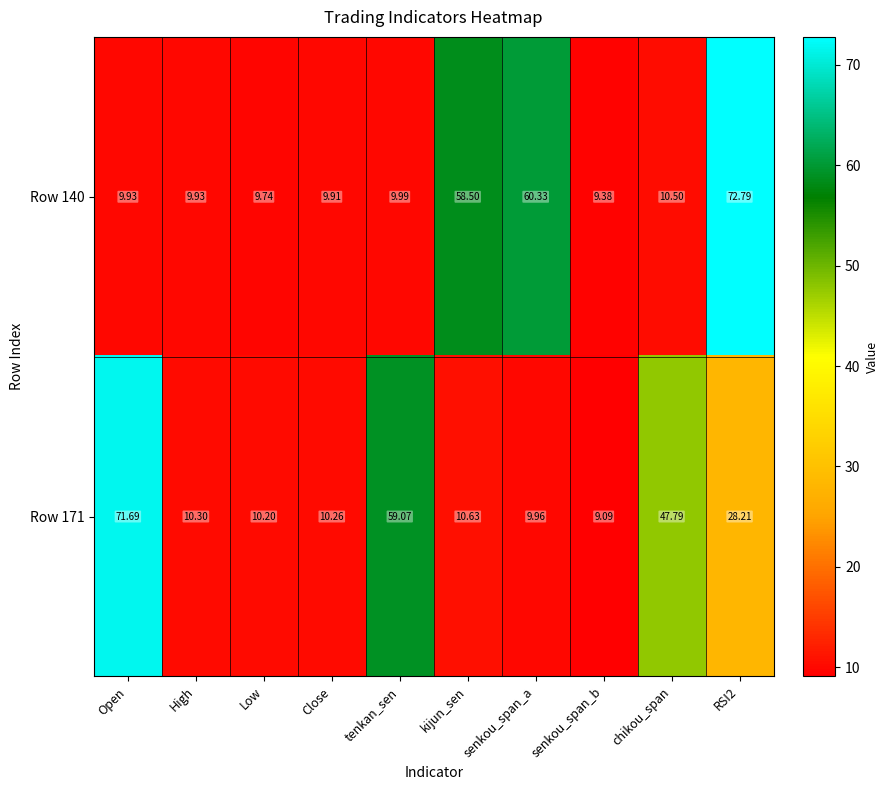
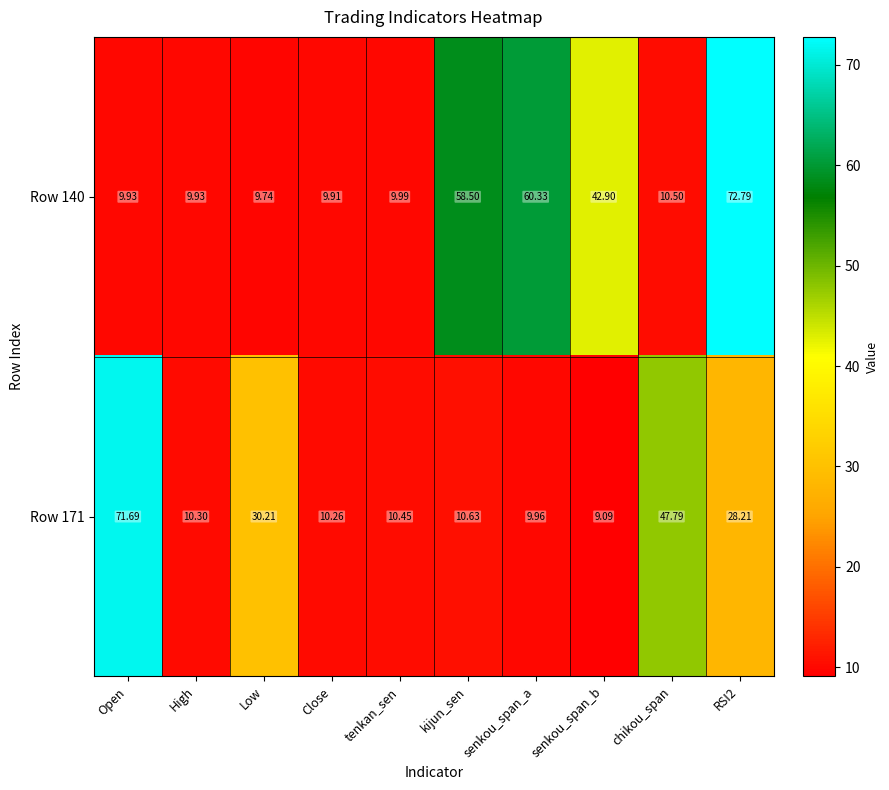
Row 140, senkou_span_b: 9.38 -> 42.90
Row 171, Low: 10.20 -> 30.21
Row 171, tenkan_sen: 59.07 -> 10.45
